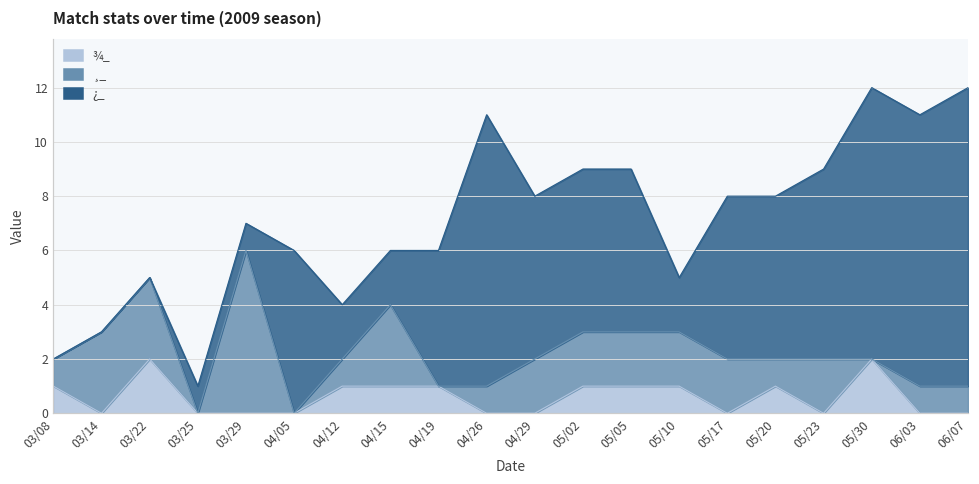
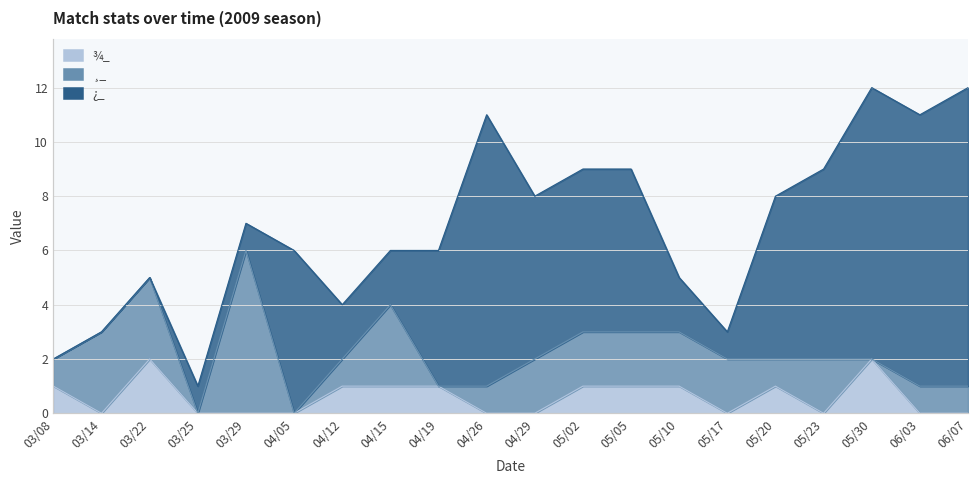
¿_, 05/17: 6 -> 1
